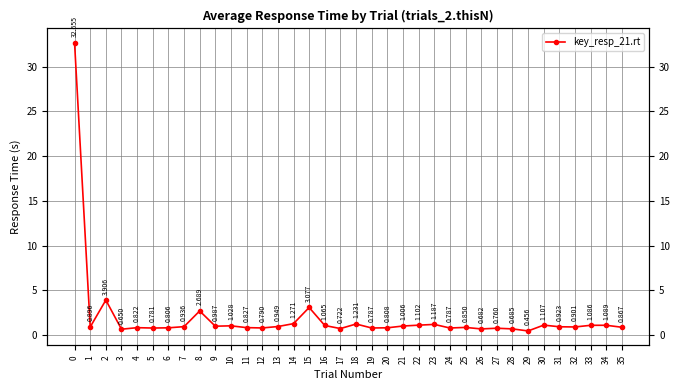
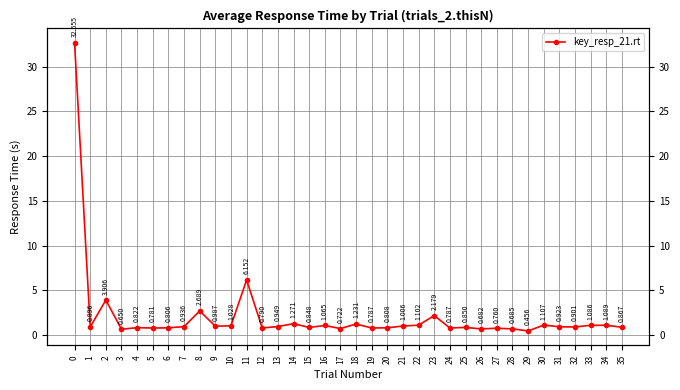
11: 0.827 -> 6.152
15: 3.077 -> 0.848
23: 1.187 -> 2.179
